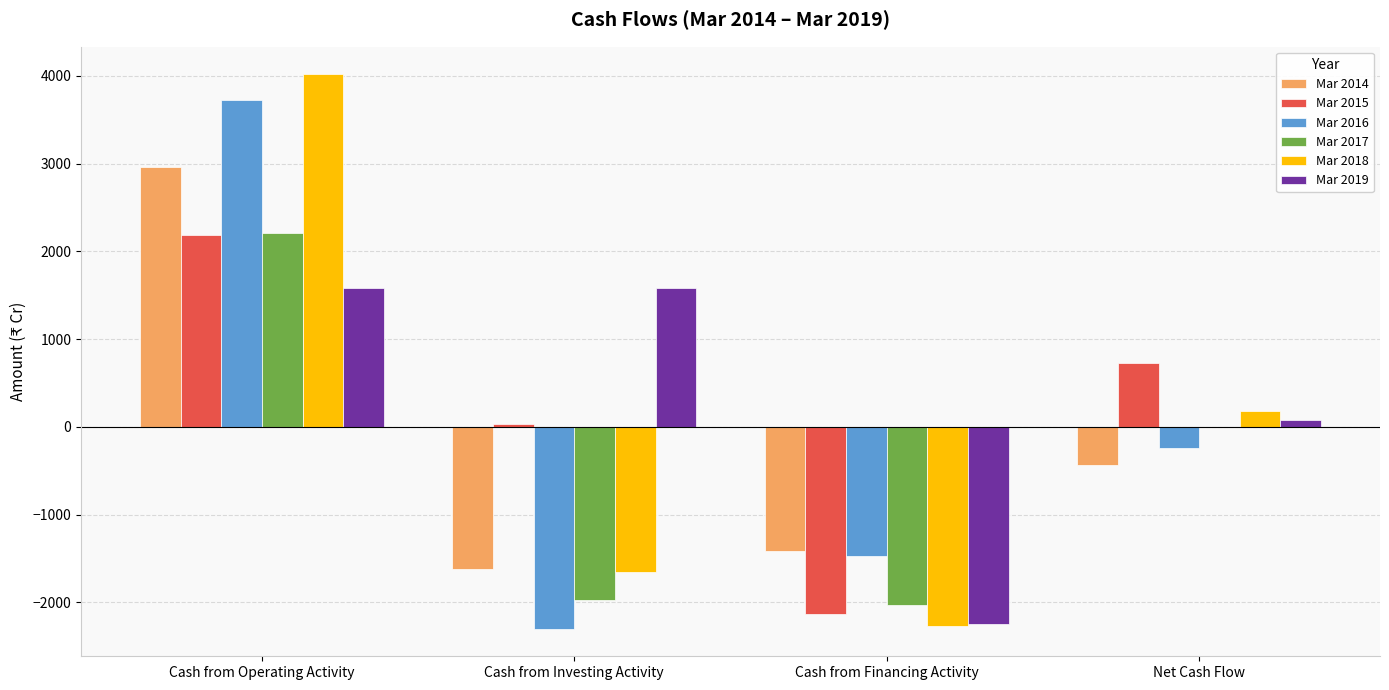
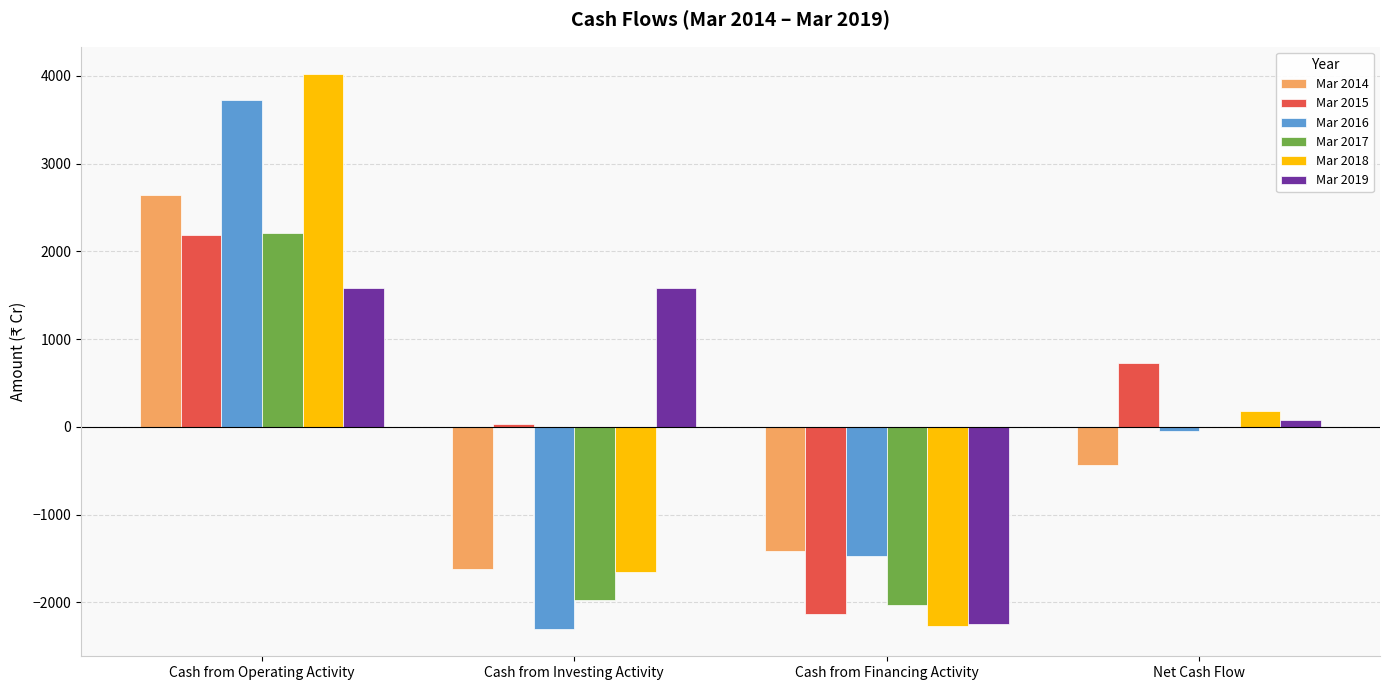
Mar 2014, Cash from Operating Activity: 3000 -> 2600
Mar 2016, Net Cash Flow: -200 -> -100
